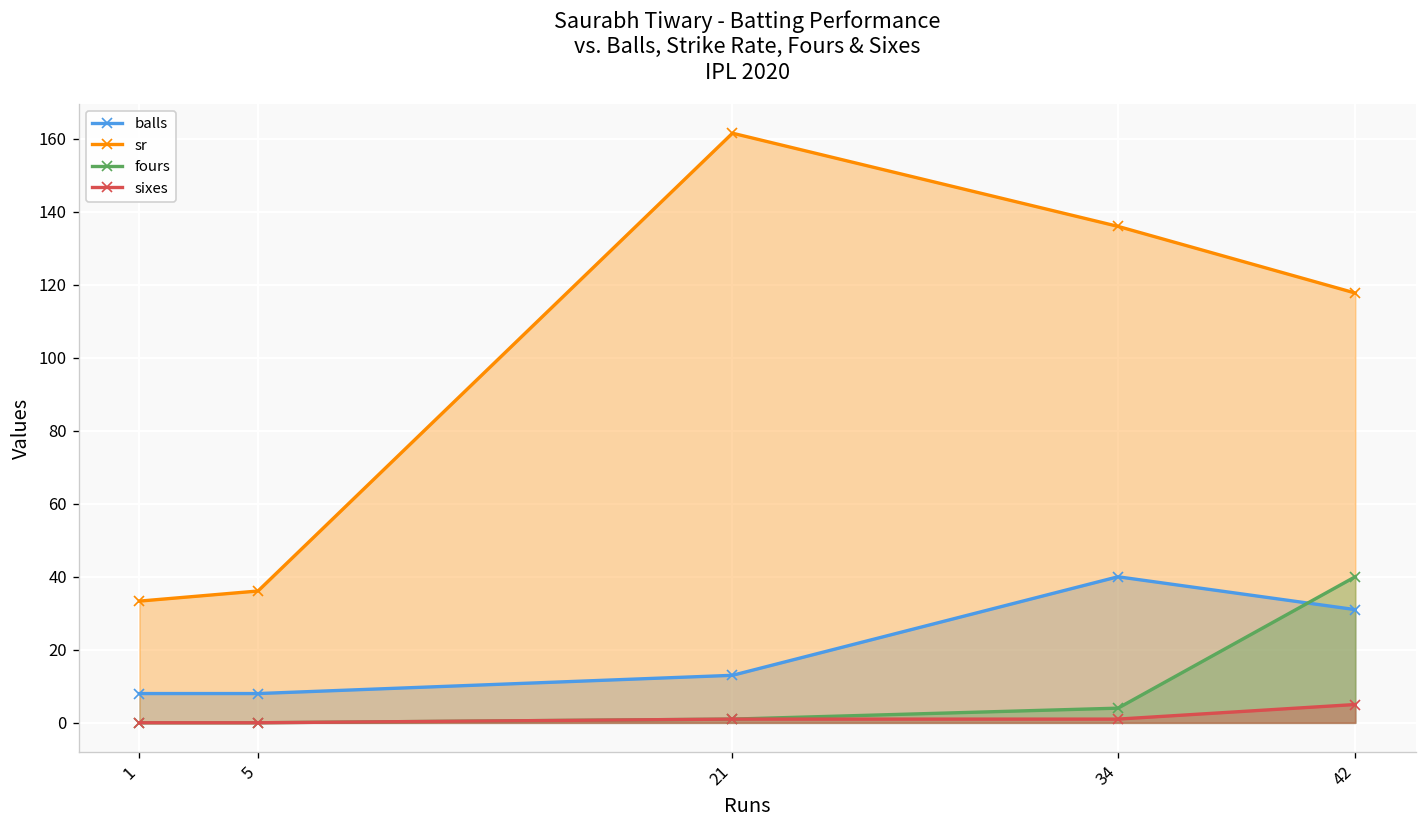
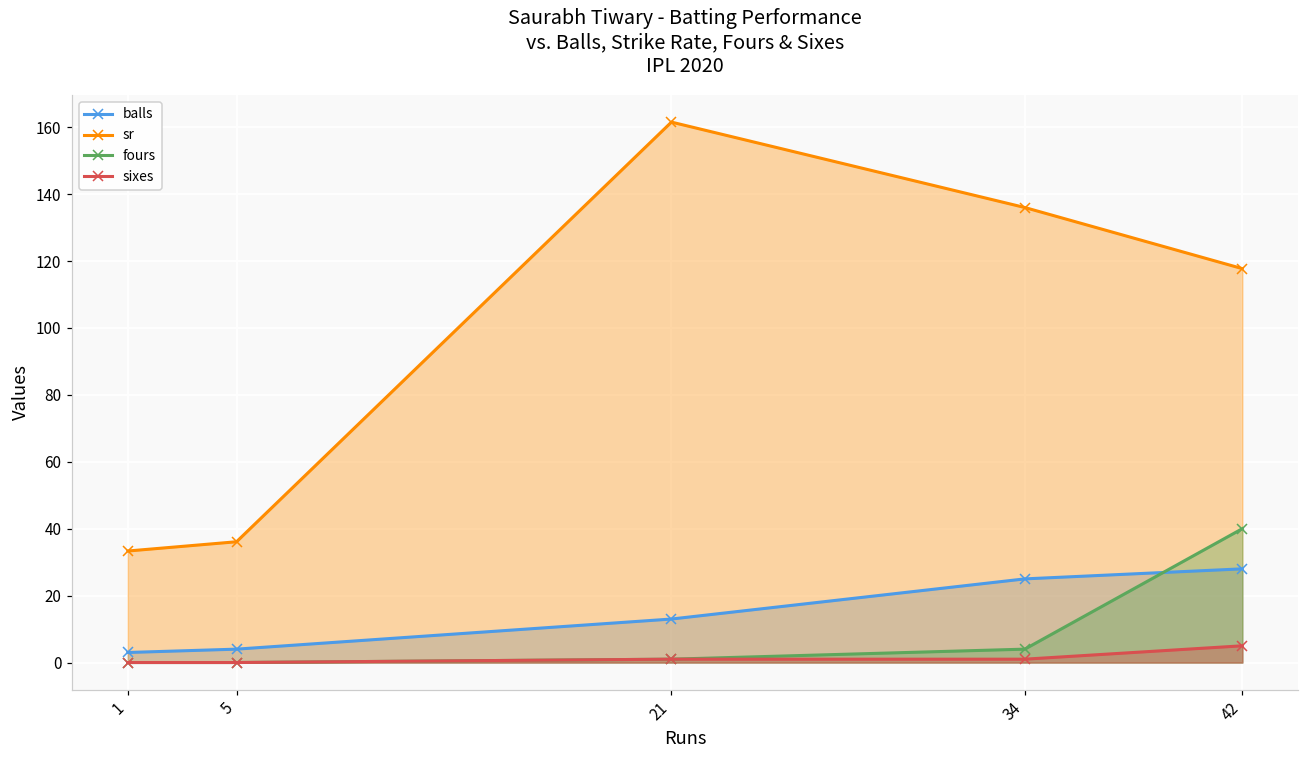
balls, 1: 8 -> 3
balls, 5: 8 -> 4
balls, 34: 40 -> 25
balls, 42: 31 -> 28
